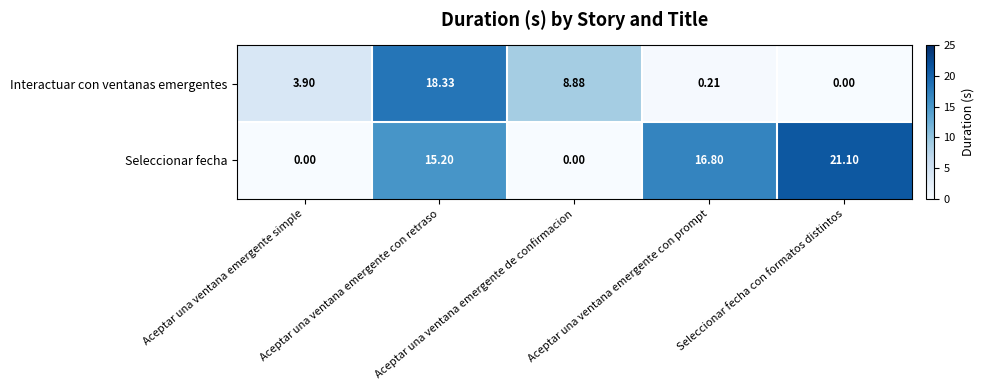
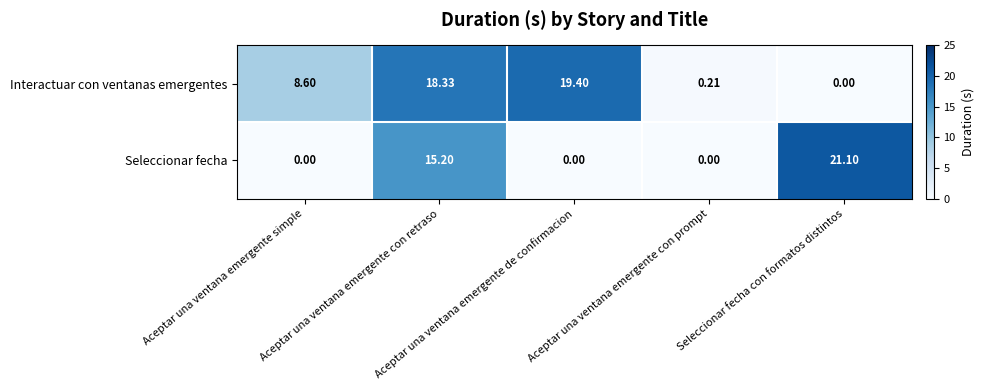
Interactuar con ventanas emergentes, Aceptar una ventana emergente simple: 3.90 -> 8.60
Interactuar con ventanas emergentes, Aceptar una ventana emergente de confirmacion: 8.88 -> 19.40
Seleccionar fecha, Aceptar una ventana emergente con prompt: 16.80 -> 0.00
